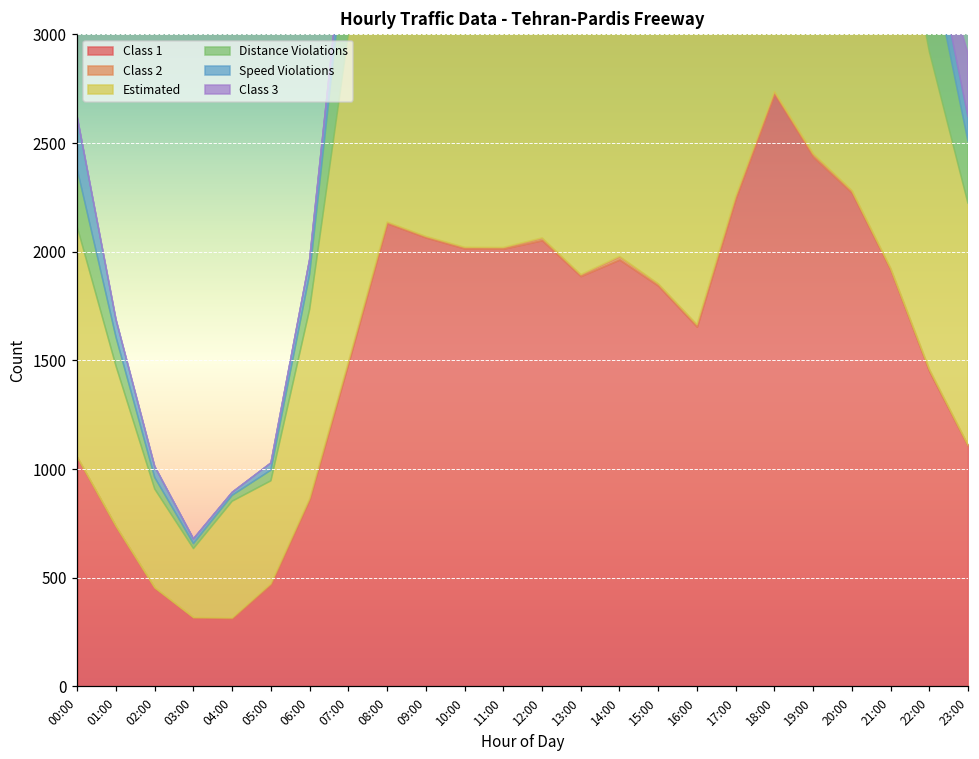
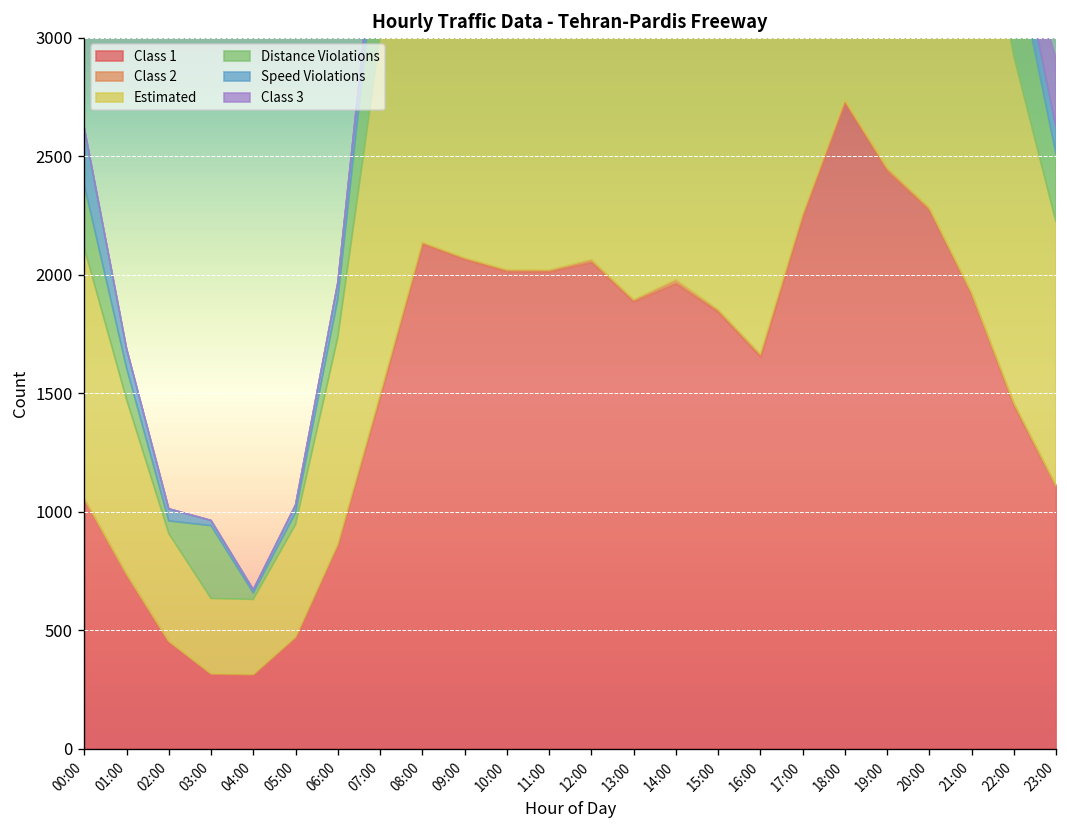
Distance Violations, 03:00: 20 -> 310
Estimated, 04:00: 540 -> 320
